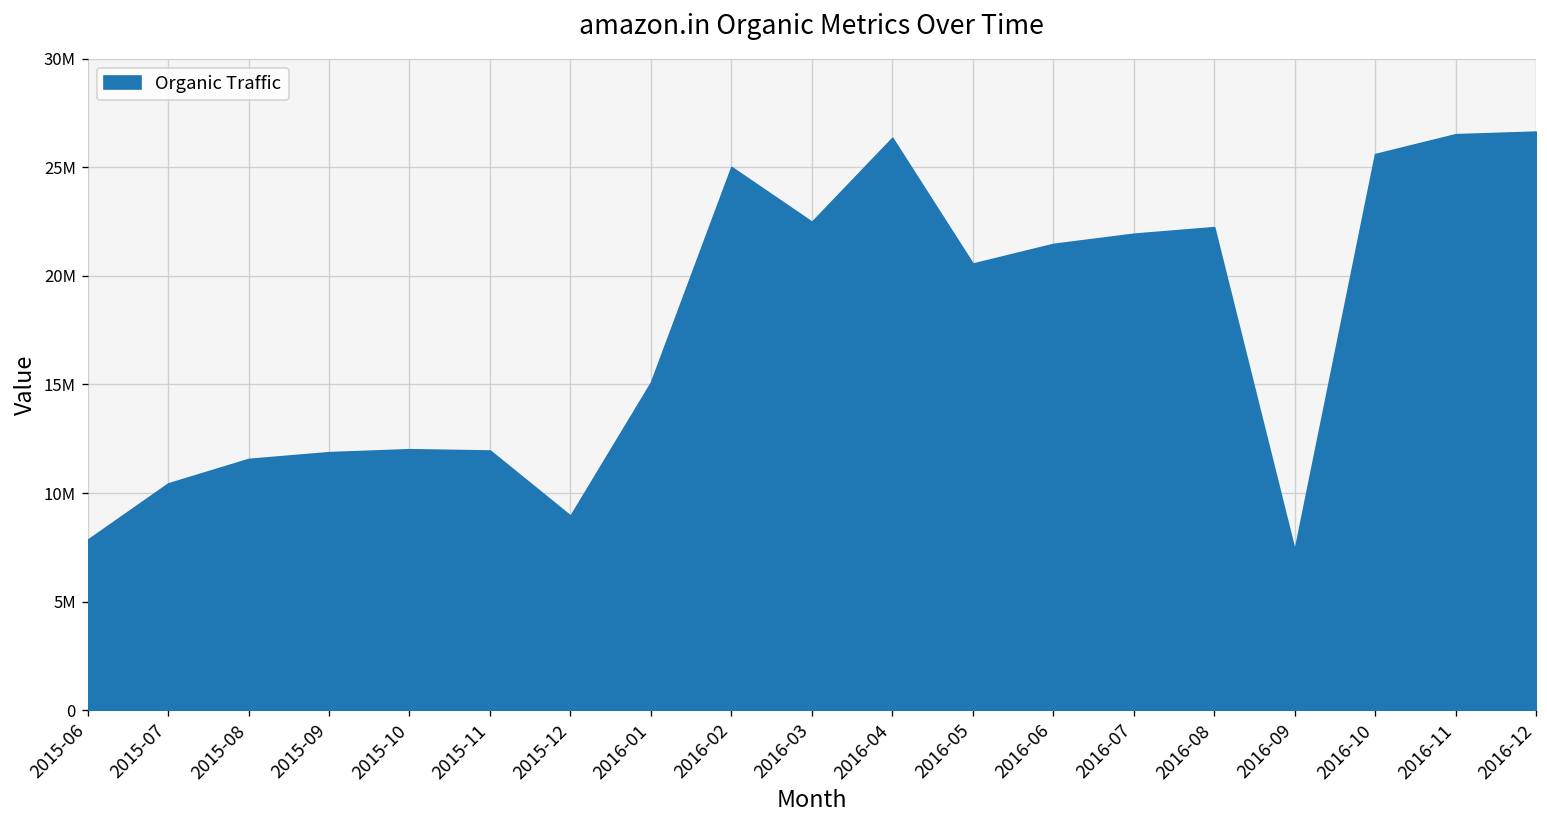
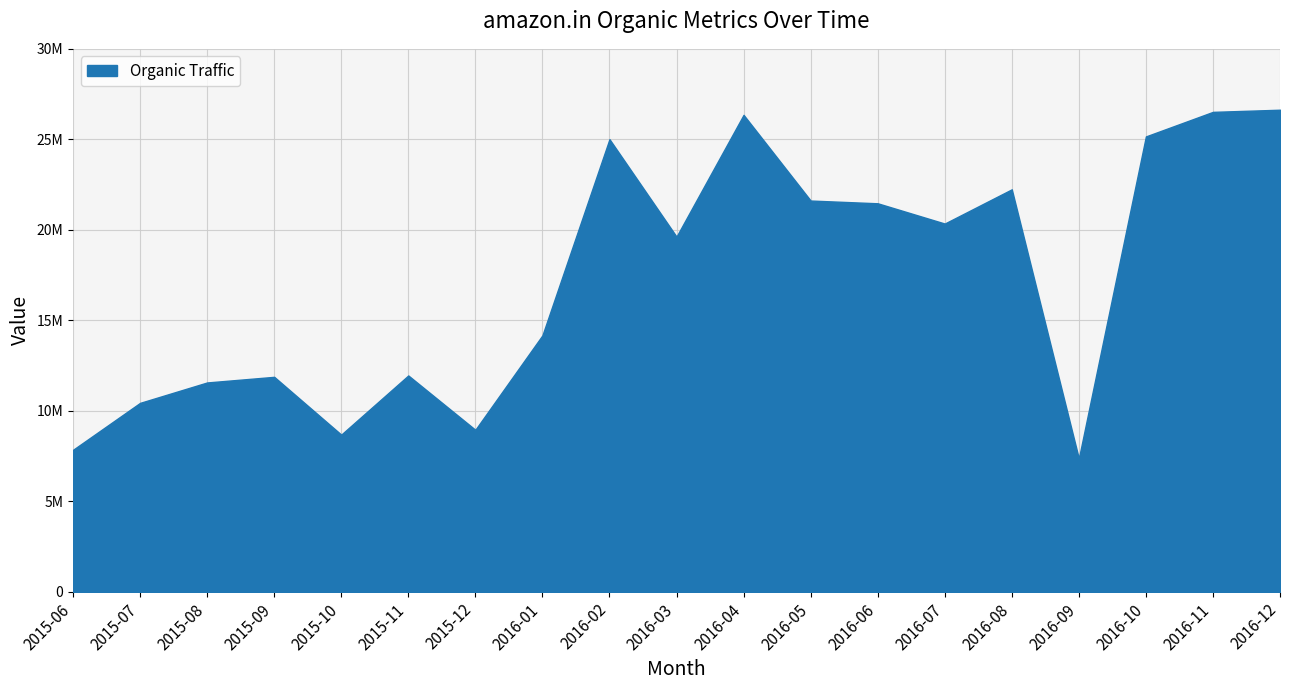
2015-10: 12000000 -> 8700000
2016-01: 15100000 -> 14200000
2016-03: 22500000 -> 19600000
2016-05: 20600000 -> 21600000
2016-07: 21900000 -> 20300000
2016-10: 25600000 -> 25200000
